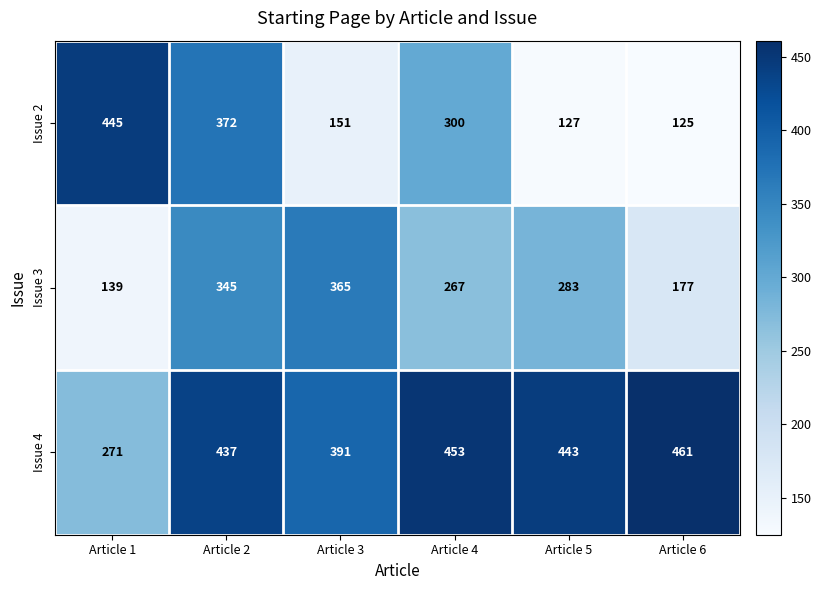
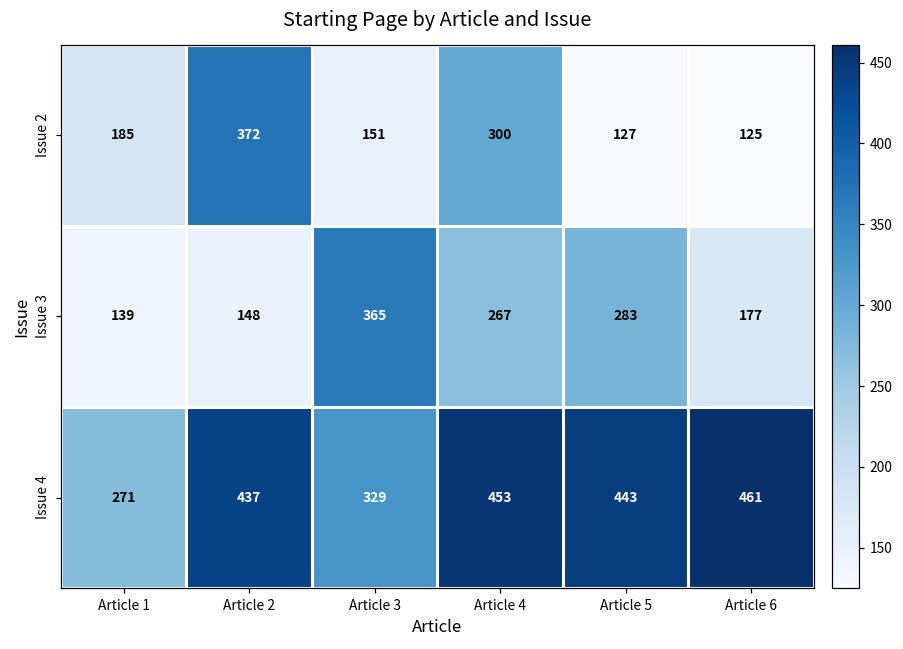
Issue 2, Article 1: 445 -> 185
Issue 3, Article 2: 345 -> 148
Issue 4, Article 3: 391 -> 329
